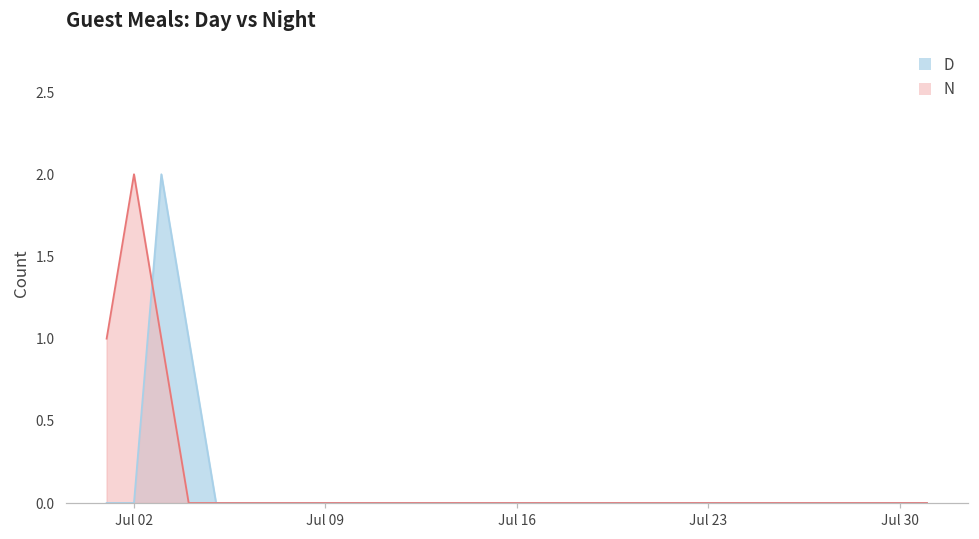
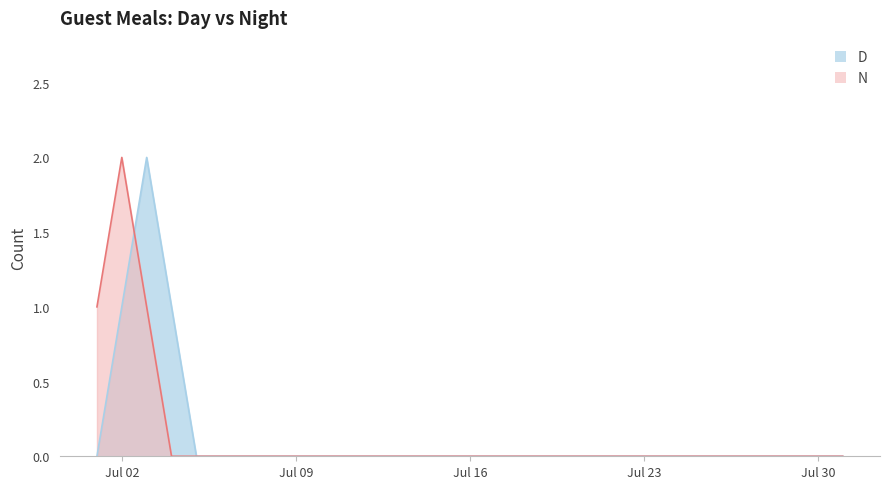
D, Jul 02: 0 -> 1
